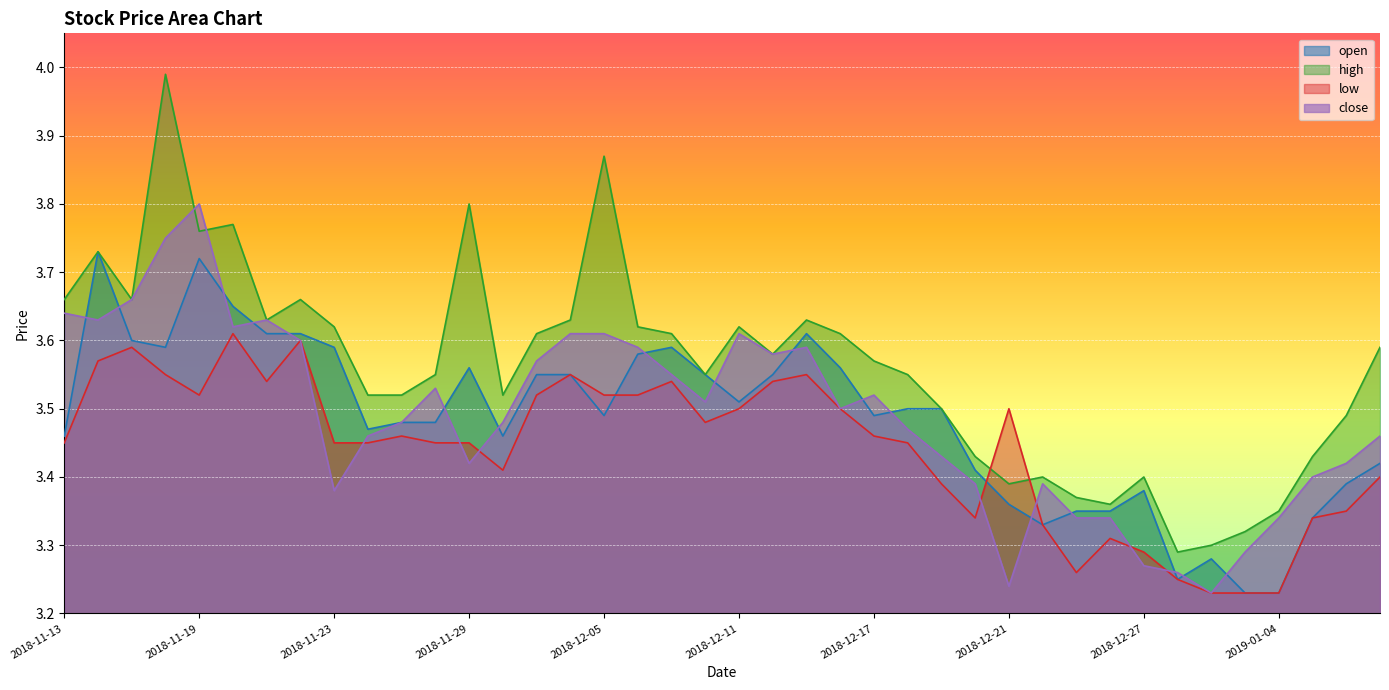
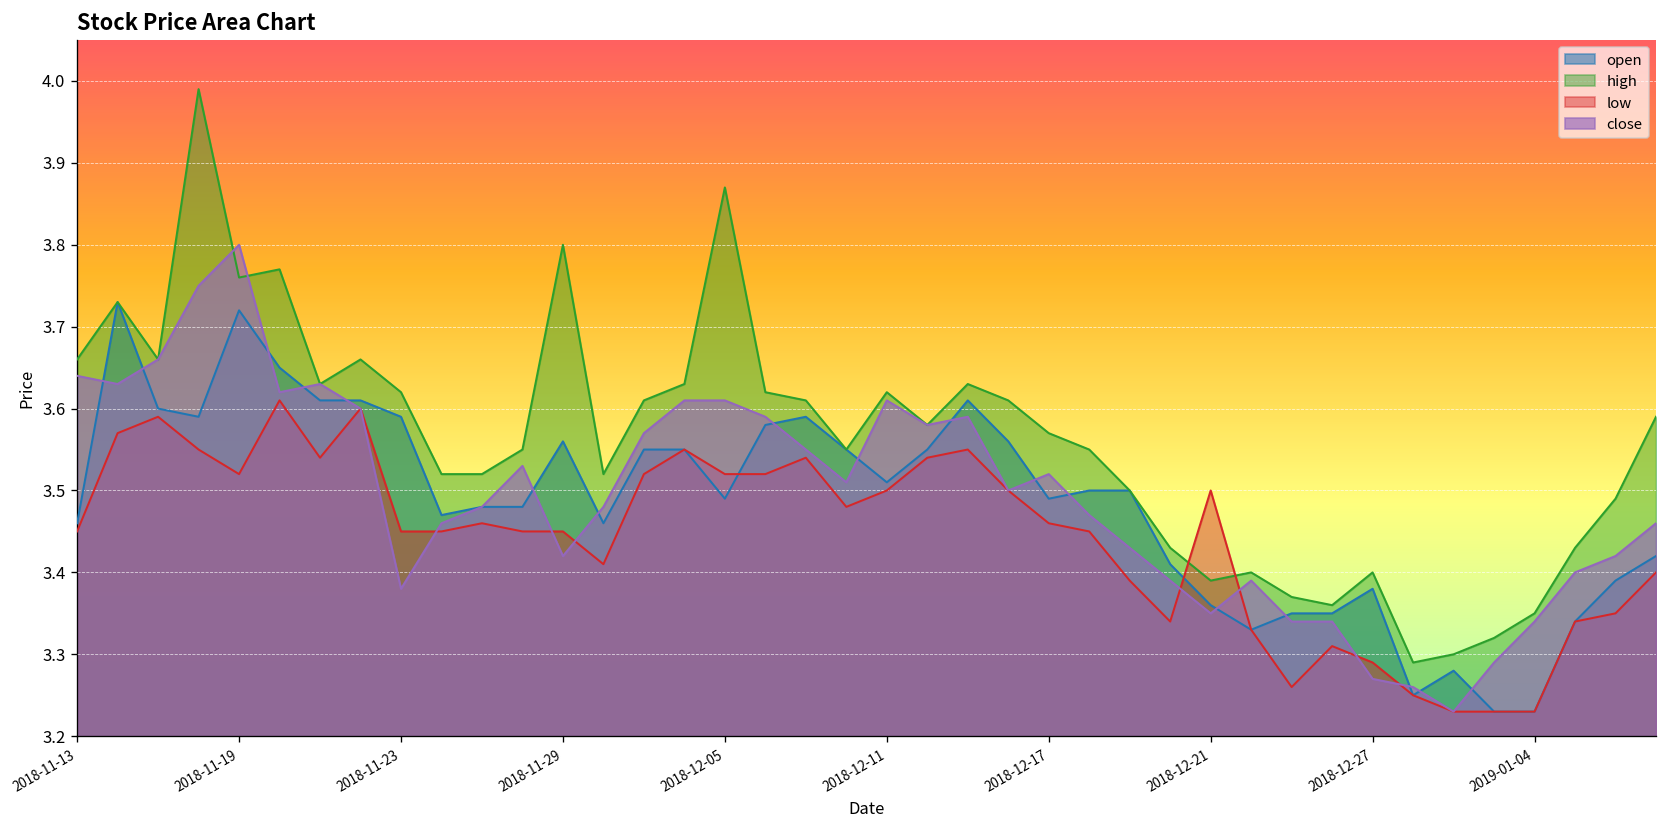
close, 2018-12-21: 3.24 -> 3.35
